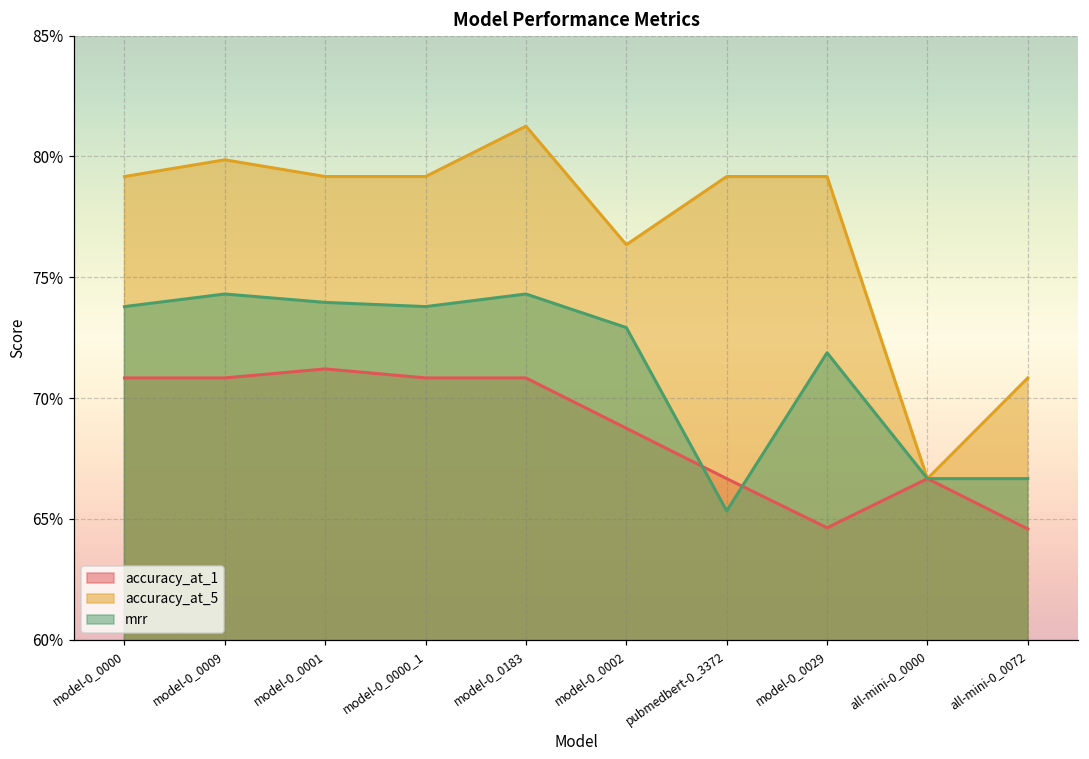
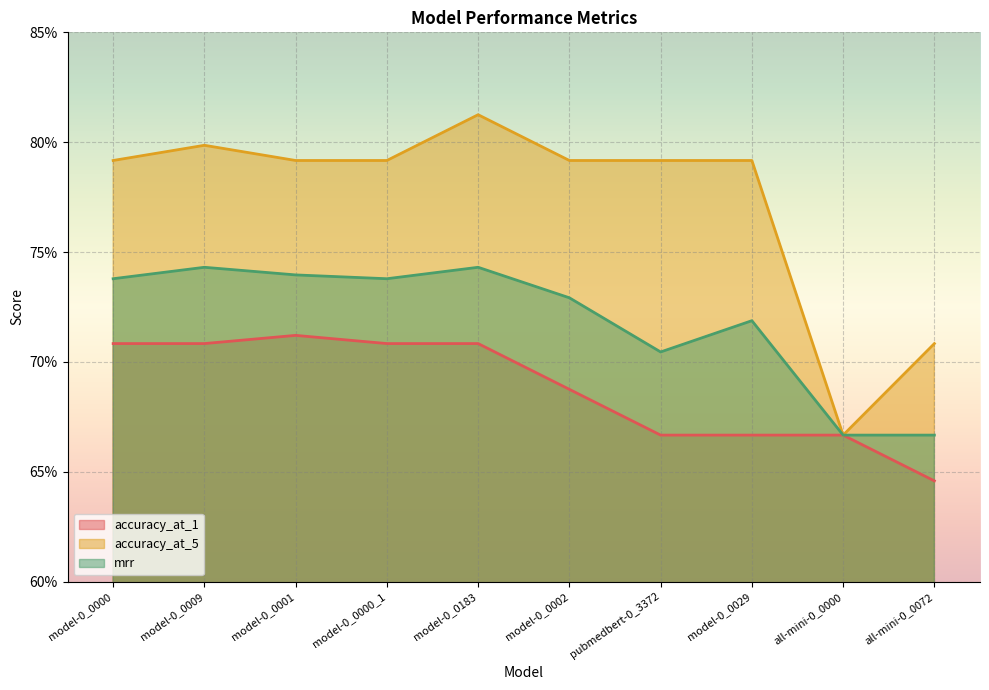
accuracy_at_5, model-0_0002: 76.3% -> 79.2%
mrr, pubmedbert-0_3372: 65.3% -> 70.5%
accuracy_at_1, model-0_0029: 64.6% -> 66.7%
